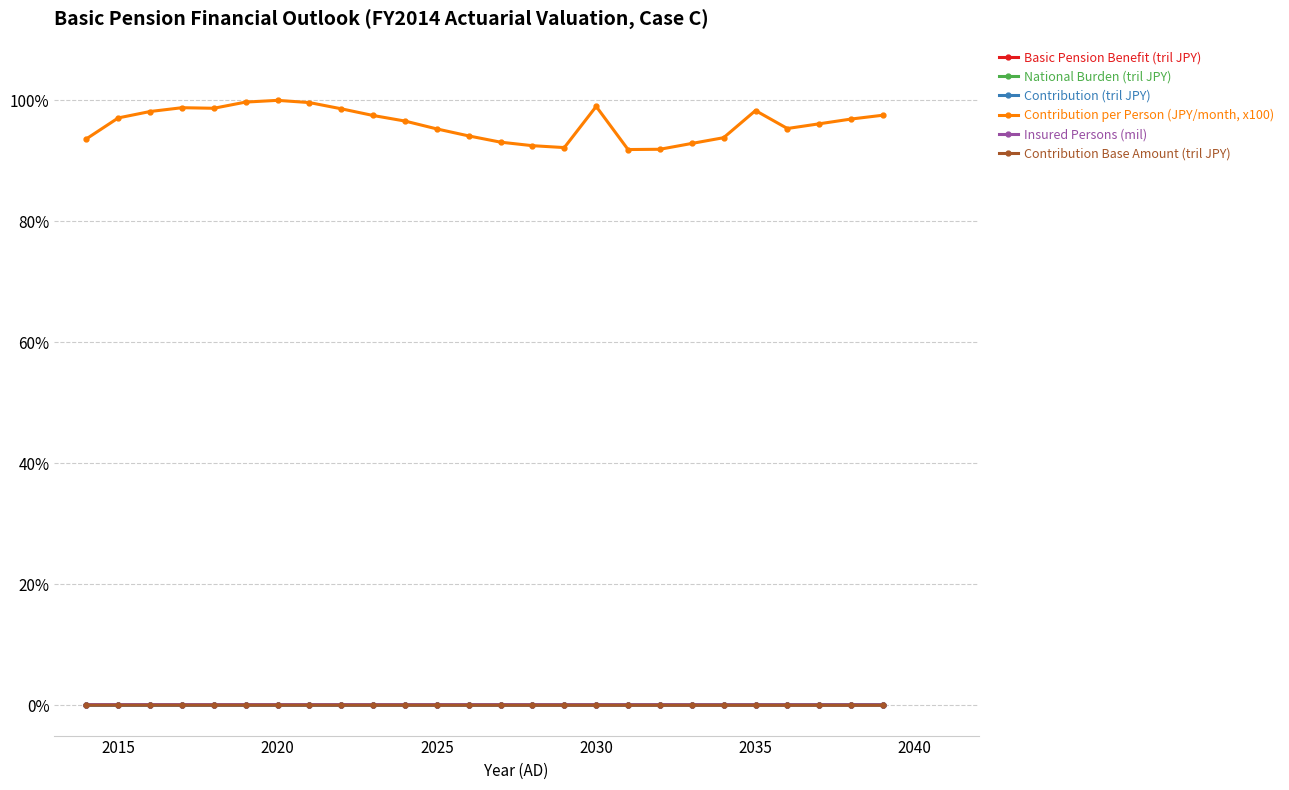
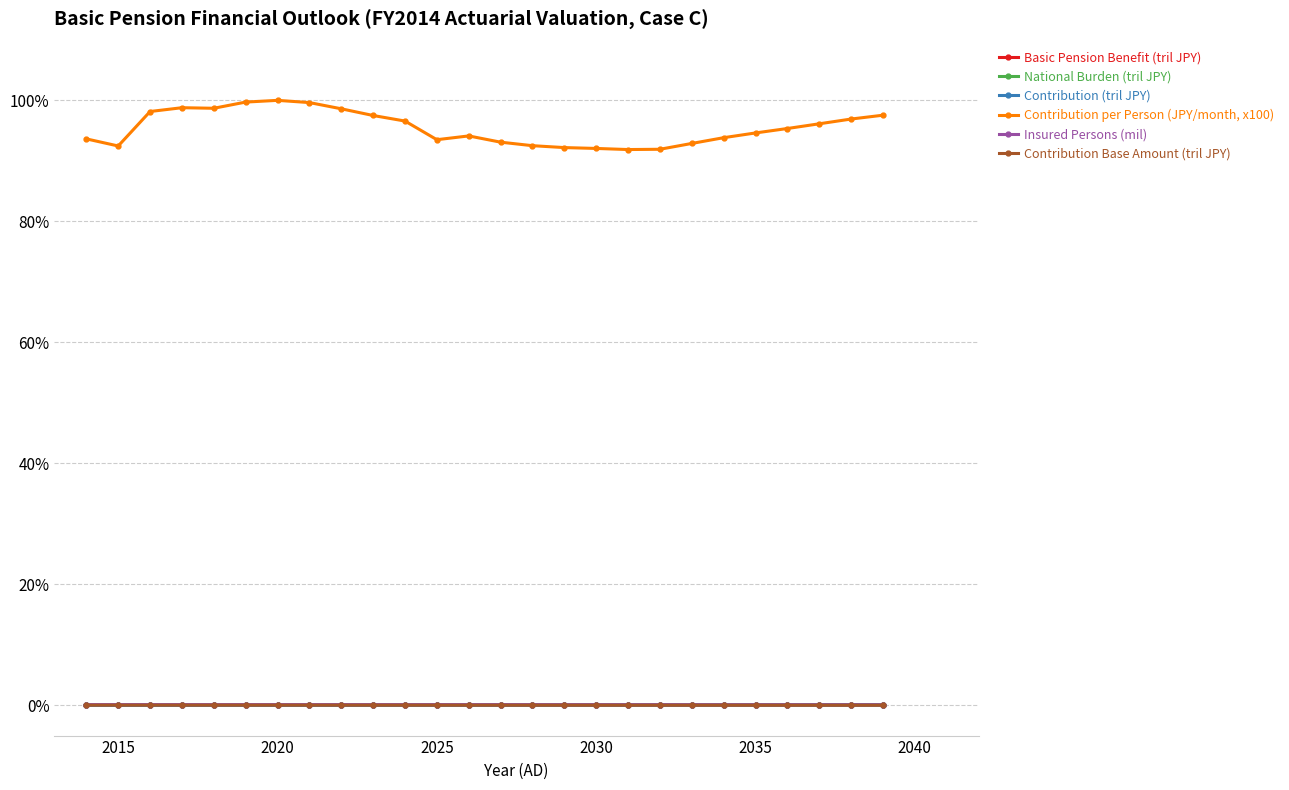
Contribution per Person (JPY/month, x100), 2015: 97% -> 92%
Contribution per Person (JPY/month, x100), 2025: 95% -> 93%
Contribution per Person (JPY/month, x100), 2030: 99% -> 92%
Contribution per Person (JPY/month, x100), 2035: 98% -> 95%
